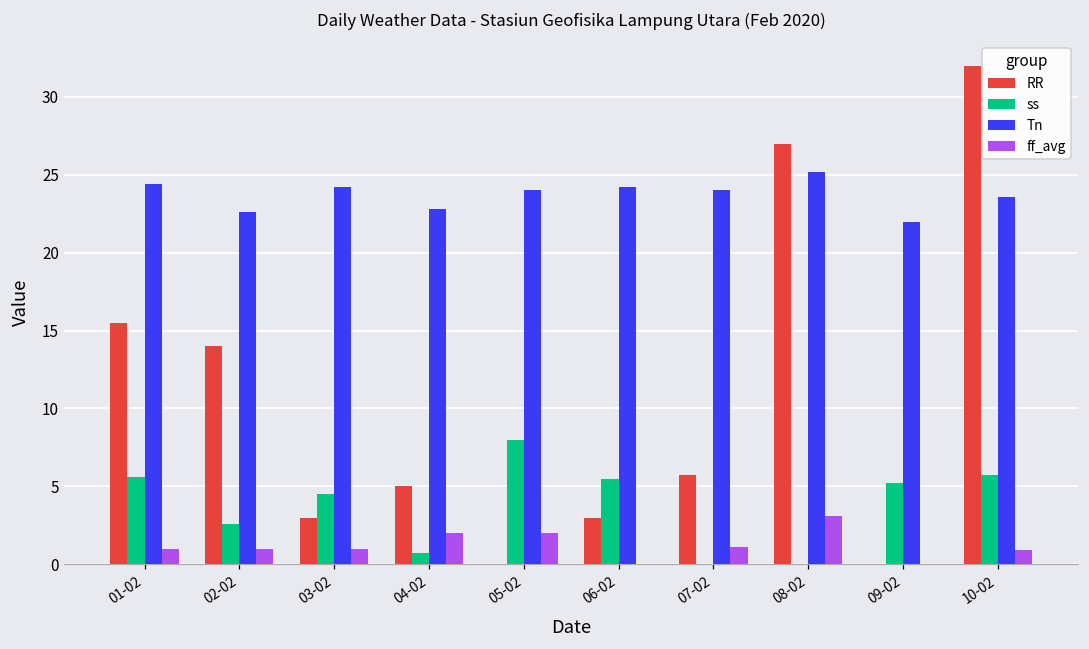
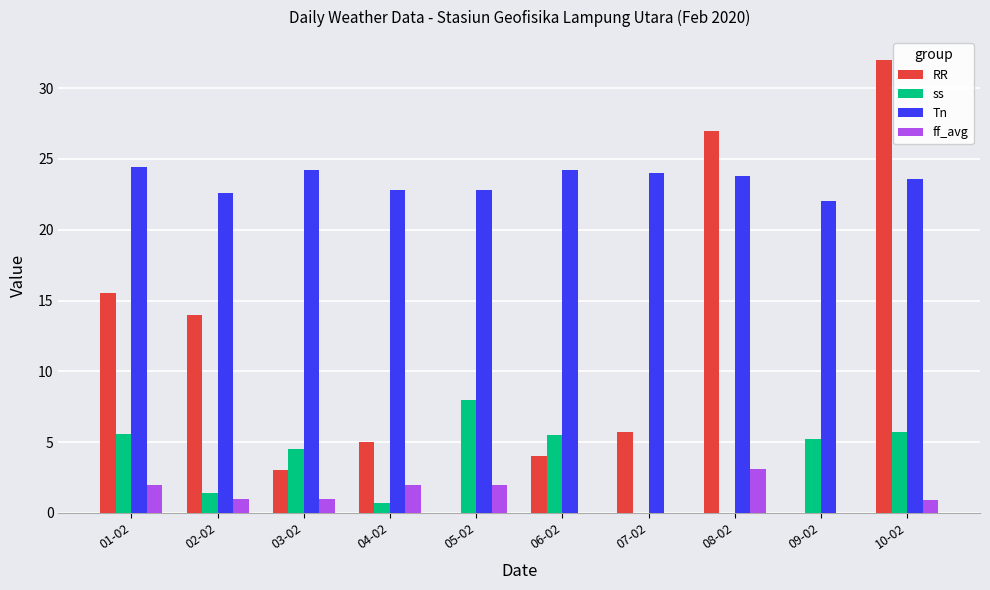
ff_avg, 01-02: 1 -> 2
ss, 02-02: 2.6 -> 1.4
Tn, 05-02: 24.0 -> 22.8
RR, 06-02: 3 -> 4
ff_avg, 07-02: 1.1 -> 0.0
Tn, 08-02: 25.2 -> 23.8
